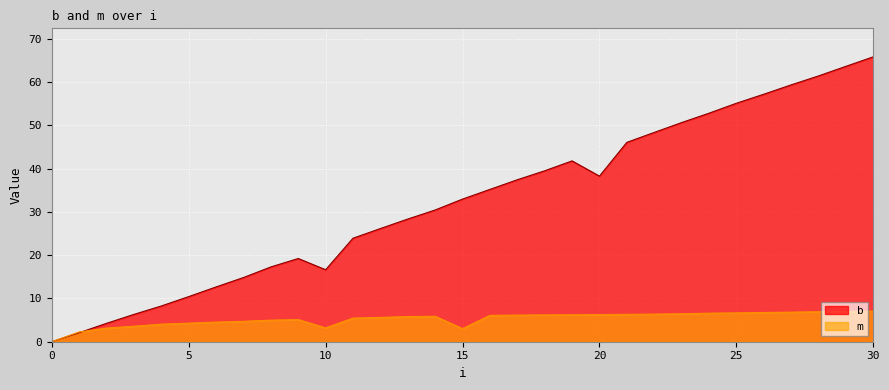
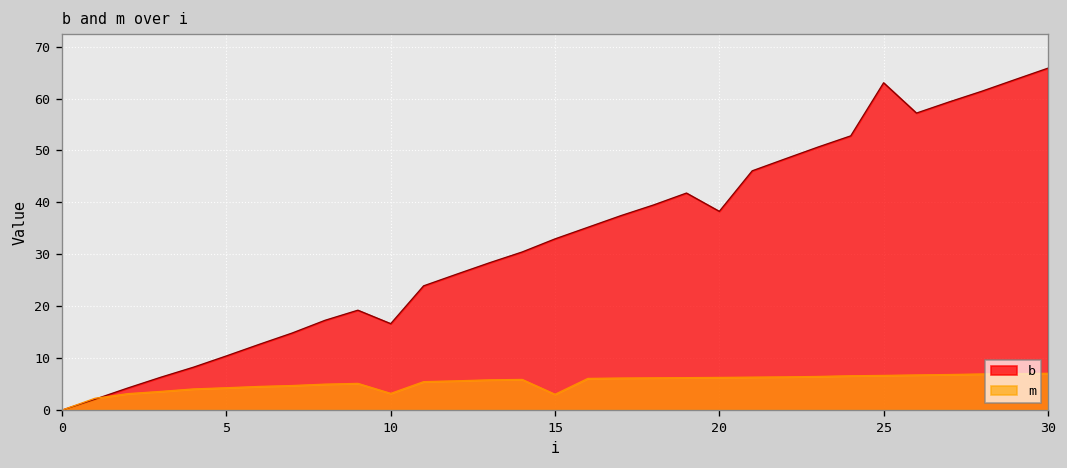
b, 25: 55 -> 63
